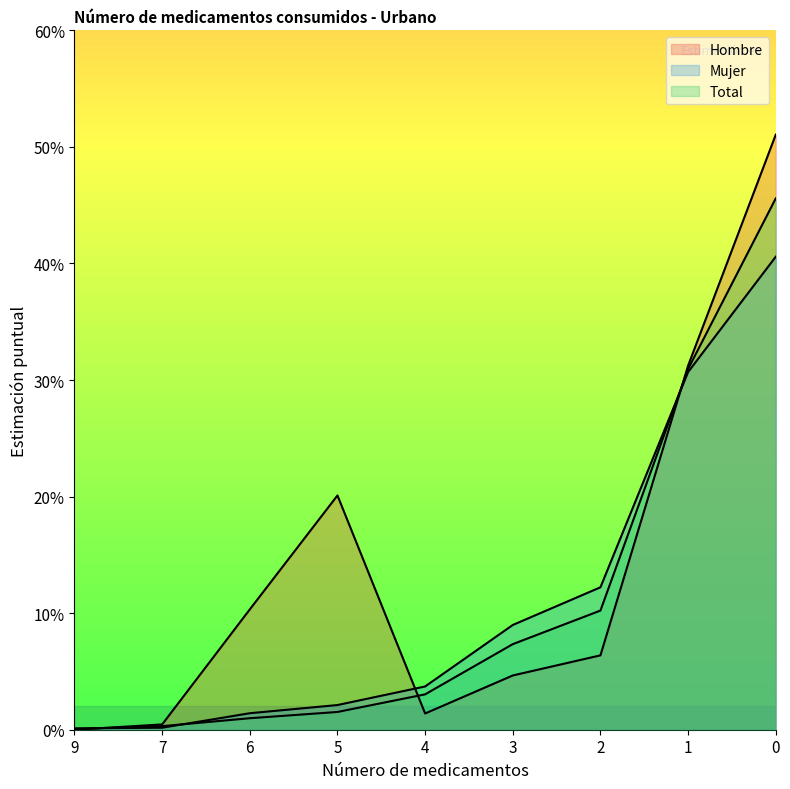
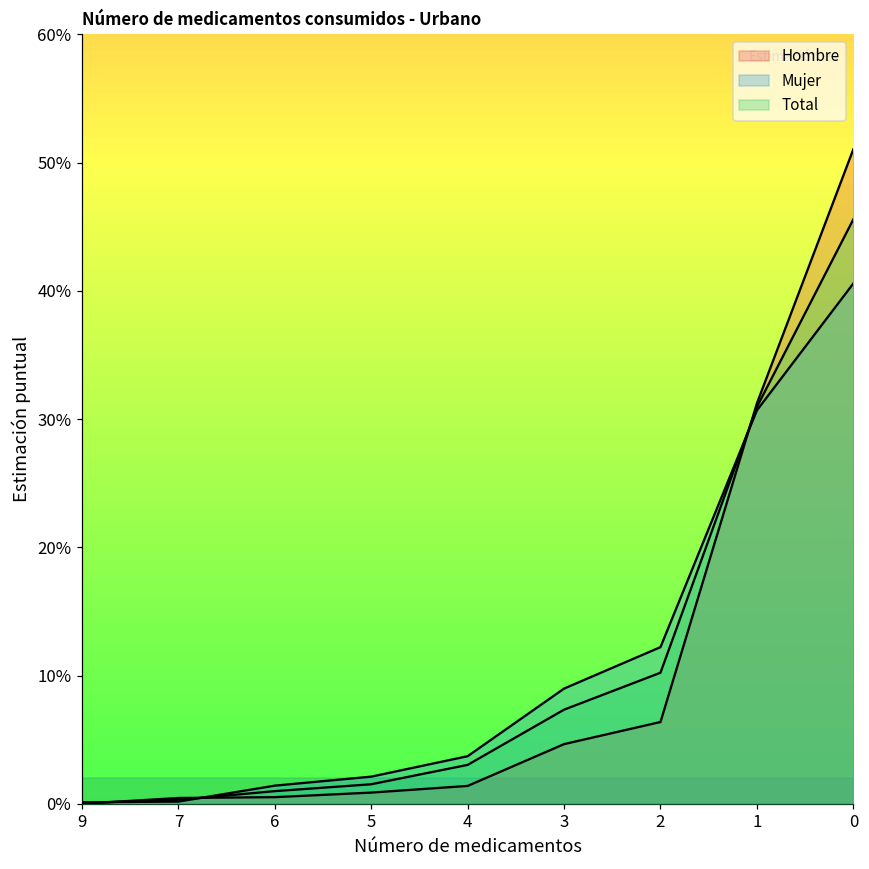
Hombre, 6: 10.3% -> 0.5%
Hombre, 5: 20.1% -> 0.9%
